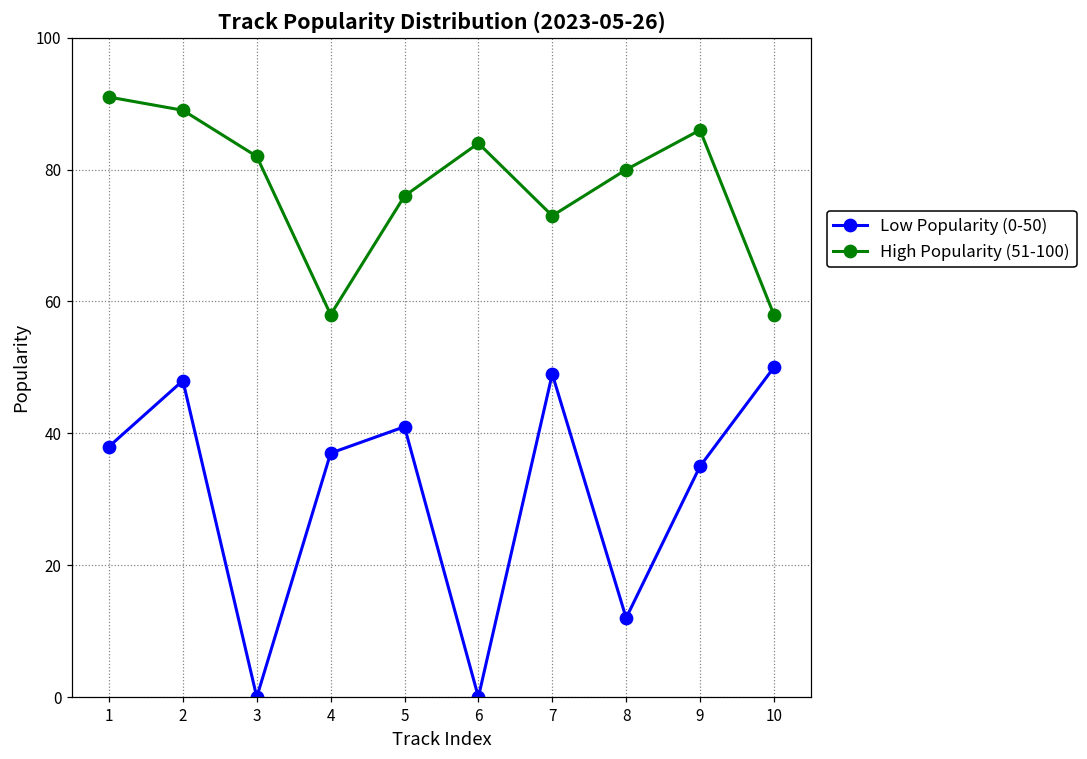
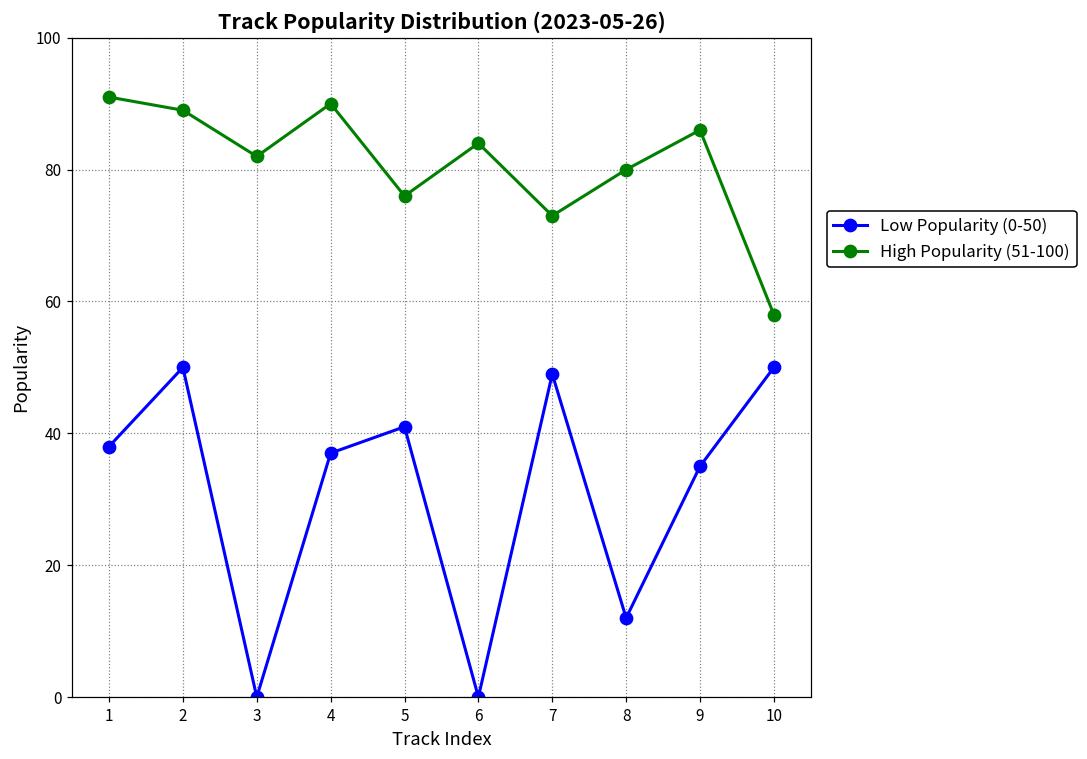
Low Popularity (0-50), 2: 48 -> 50
High Popularity (51-100), 4: 58 -> 90
